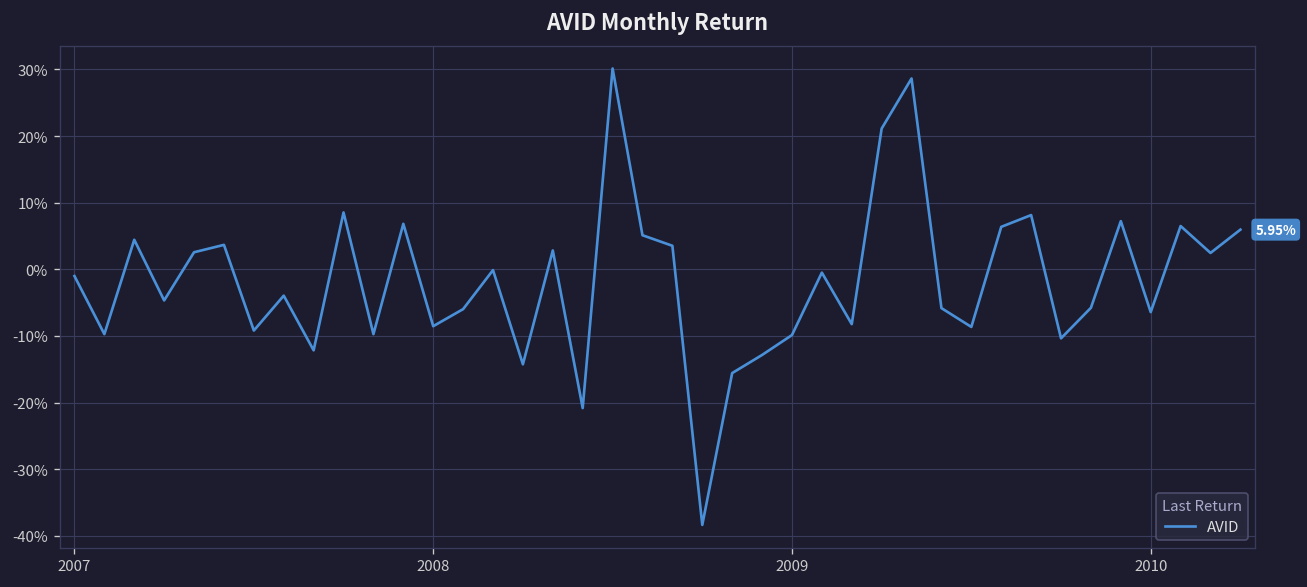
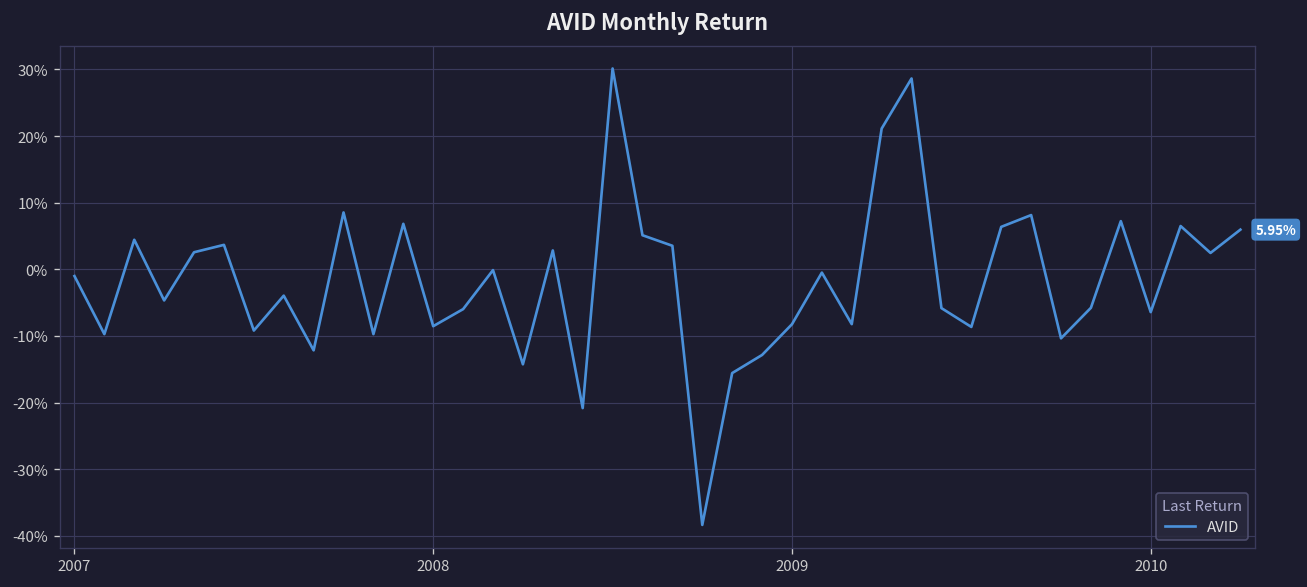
2009: -10% -> -8%
